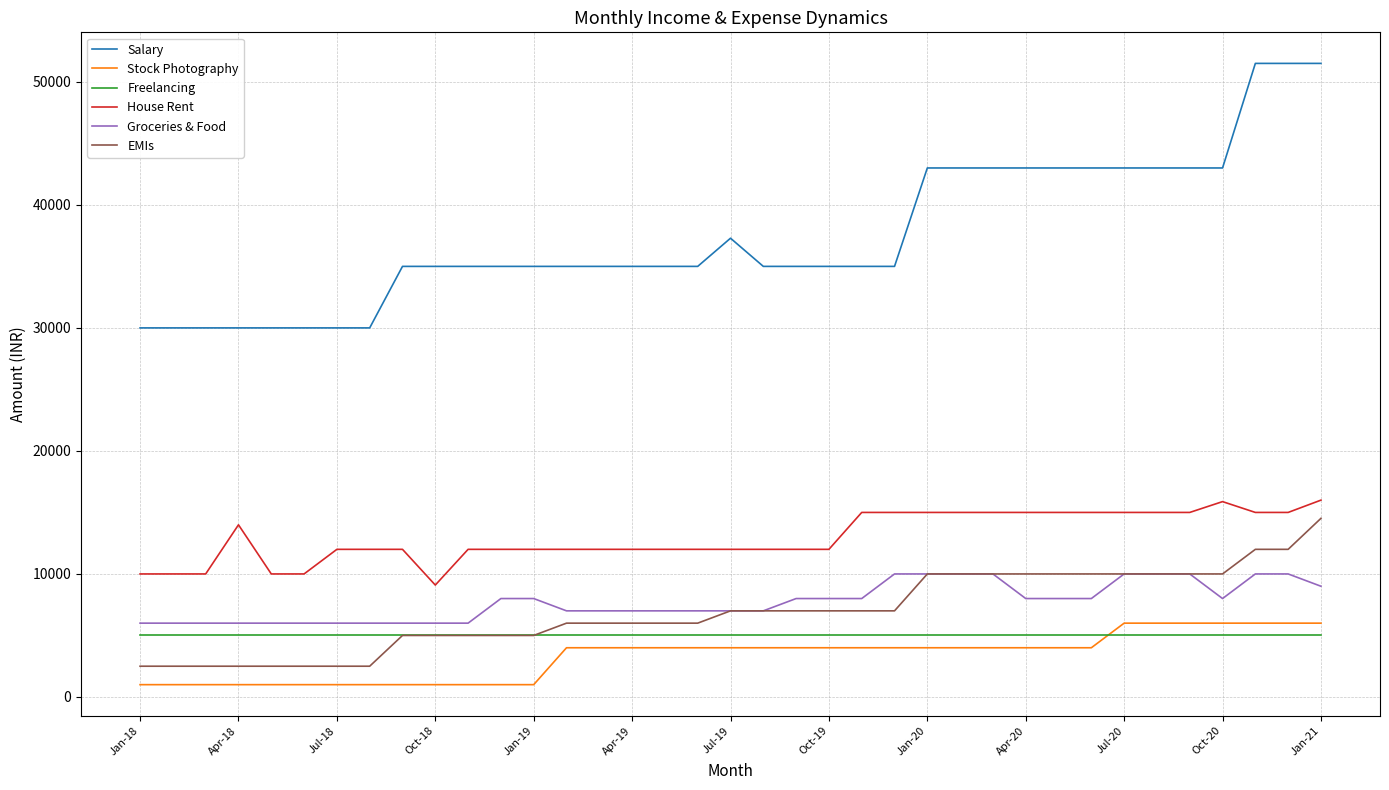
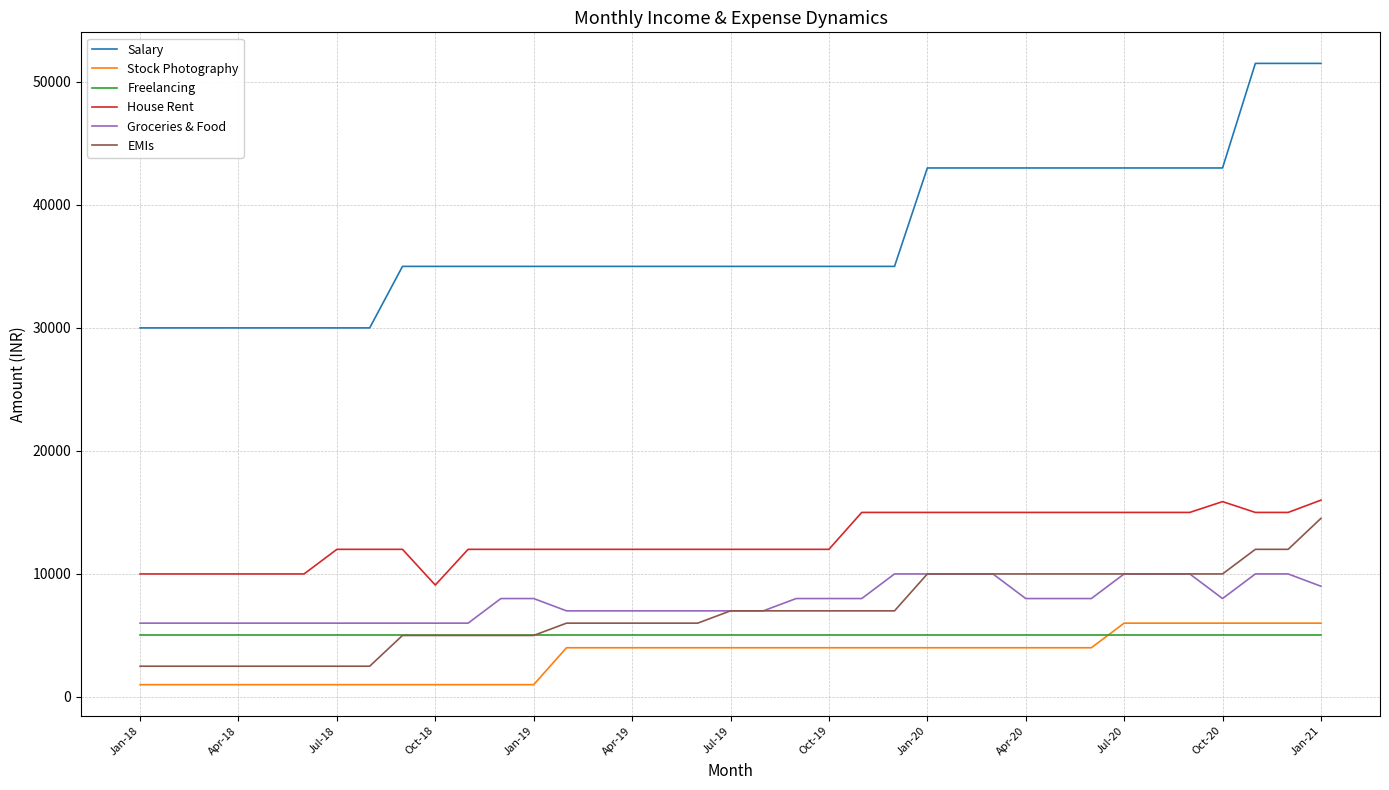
House Rent, Apr-18: 14000 -> 10000
Salary, Jul-19: 37300 -> 35000
